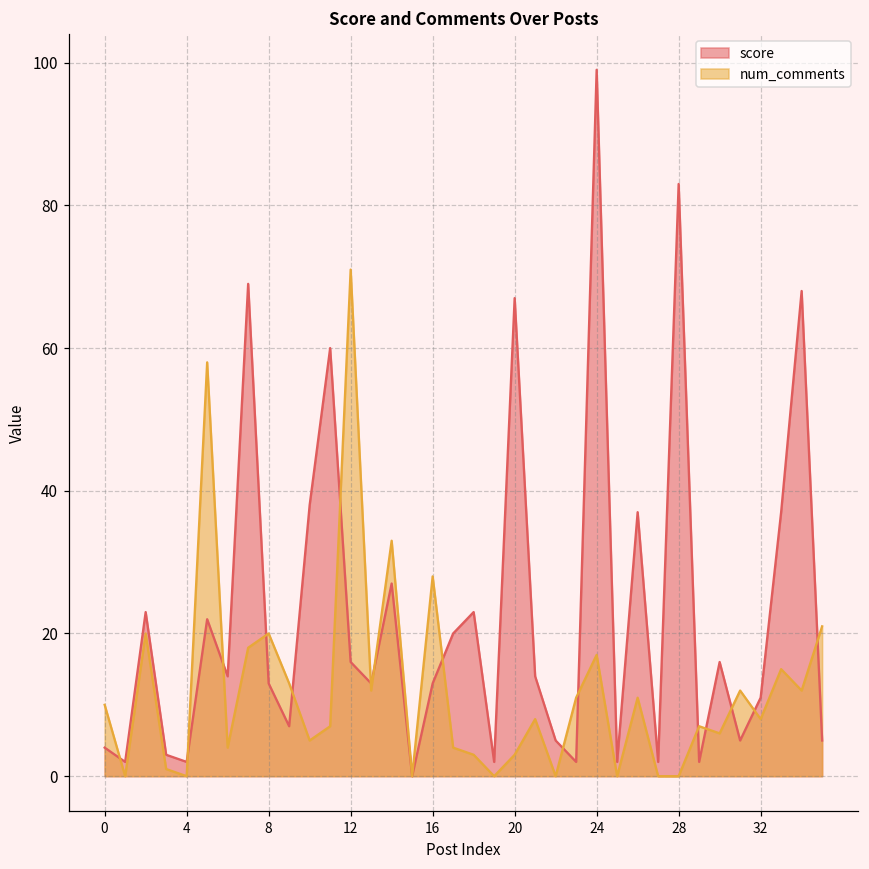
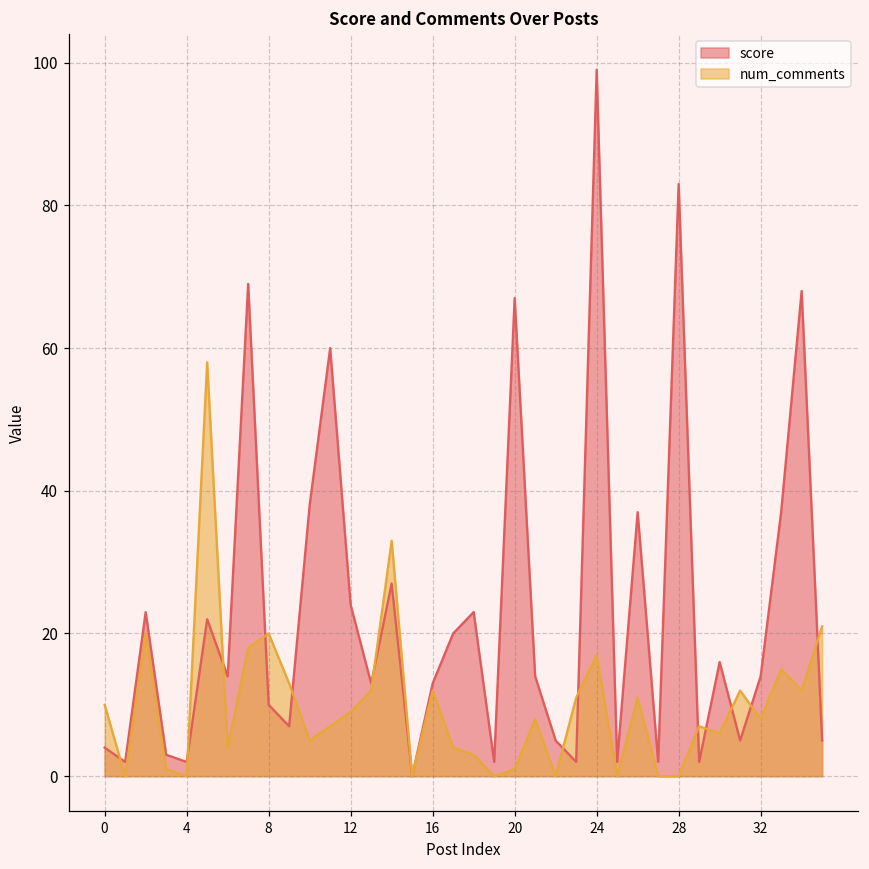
score, 8: 13 -> 10
score, 12: 16 -> 24
num_comments, 12: 71 -> 9
num_comments, 16: 28 -> 12
num_comments, 20: 3 -> 1
score, 32: 11 -> 14
